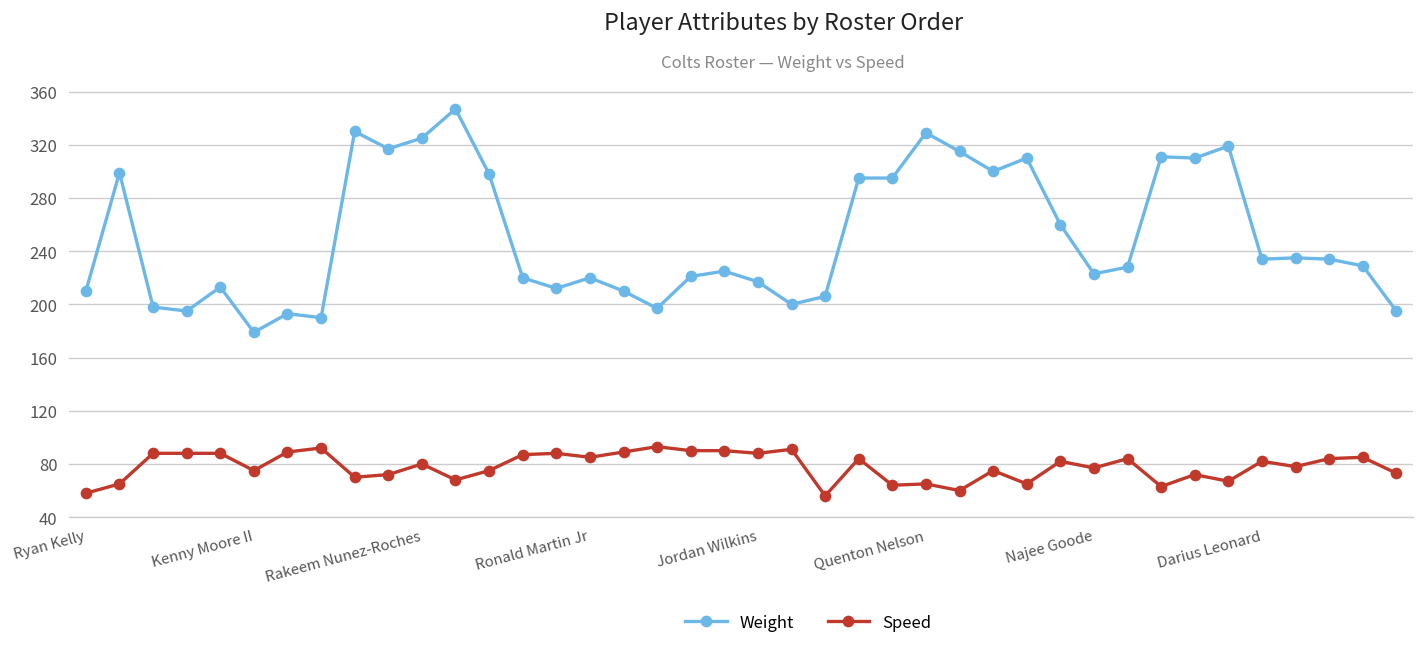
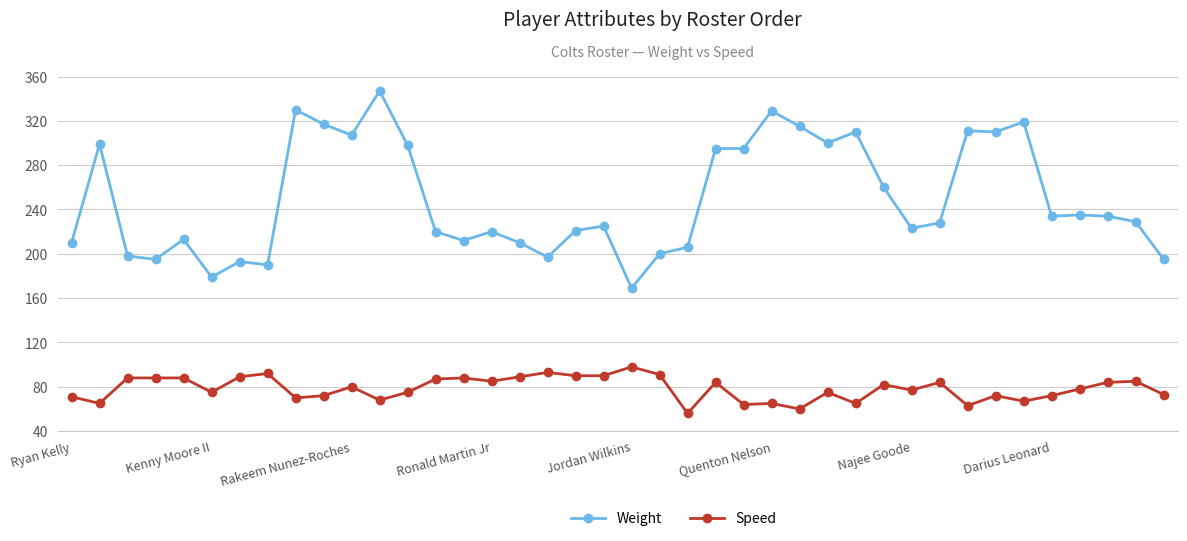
Speed, Ryan Kelly: 58 -> 71
Weight, Rakeem Nunez-Roches: 325 -> 307
Weight, Jordan Wilkins: 217 -> 169
Speed, Jordan Wilkins: 88 -> 98
Speed, Darius Leonard: 82 -> 72
